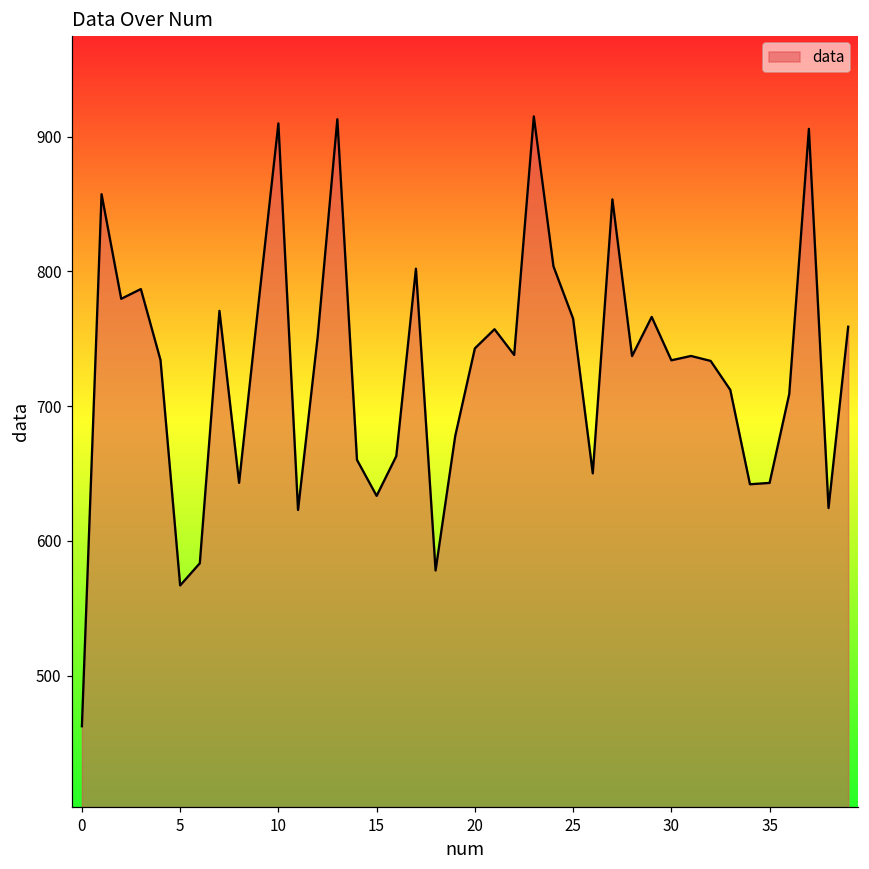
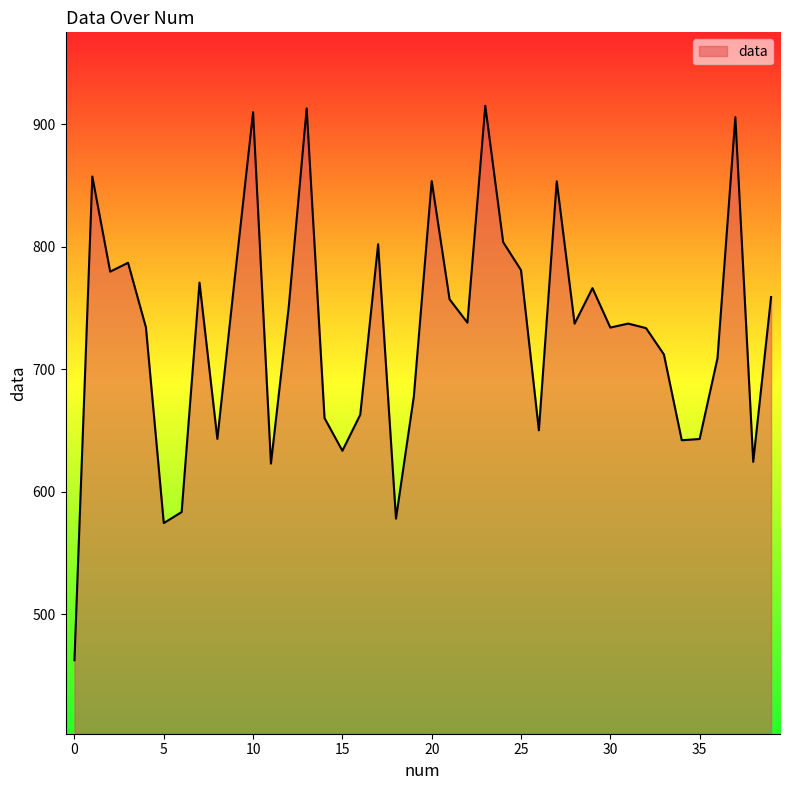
5: 567 -> 574
20: 743 -> 854
25: 765 -> 781
